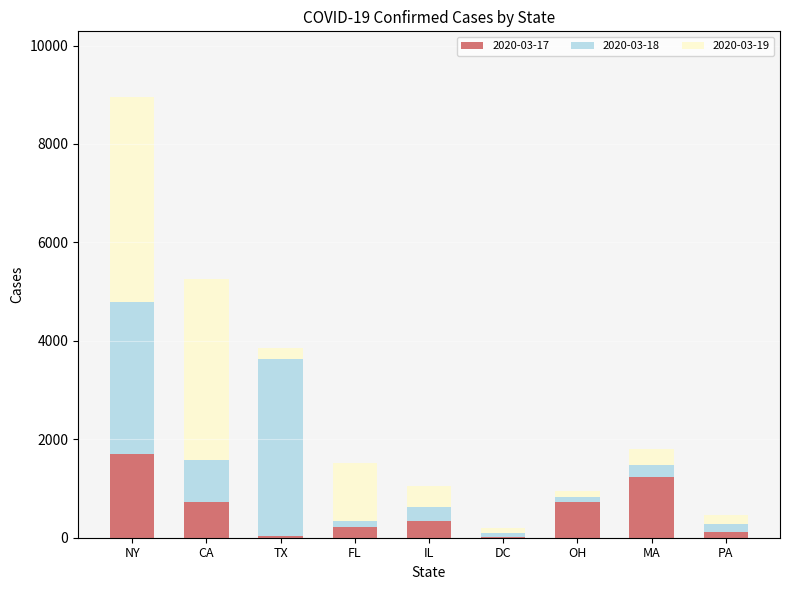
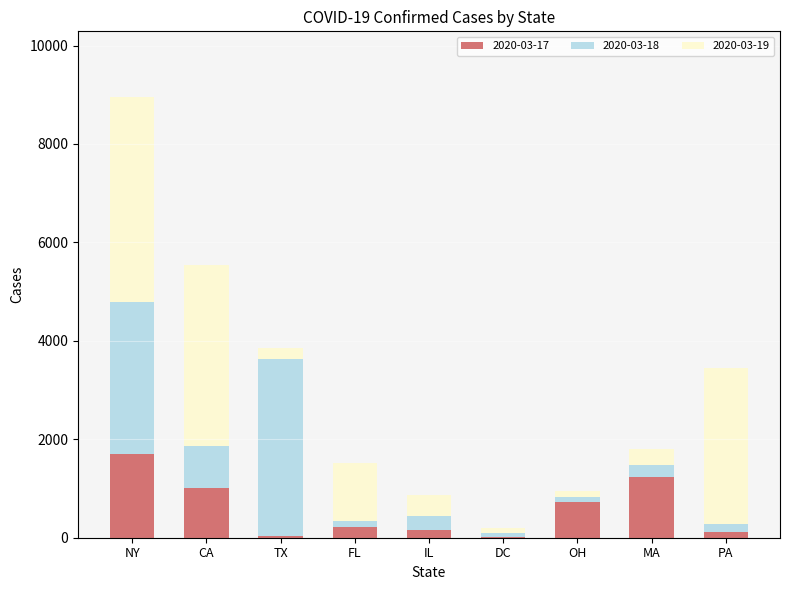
2020-03-17, CA: 700 -> 1000
2020-03-17, IL: 300 -> 200
2020-03-19, PA: 200 -> 3200
